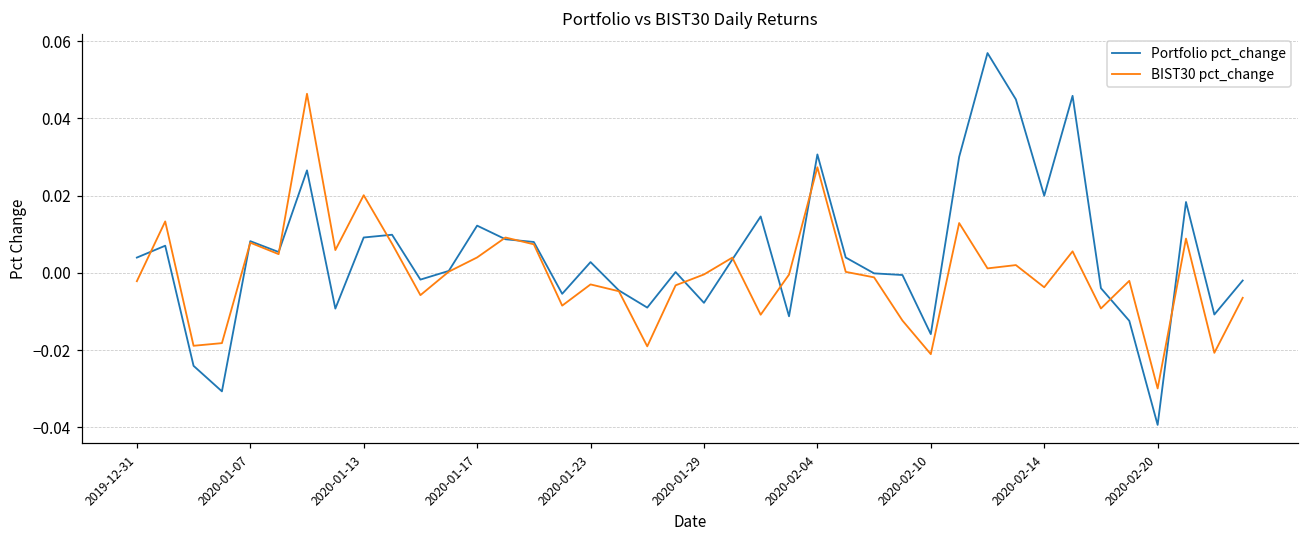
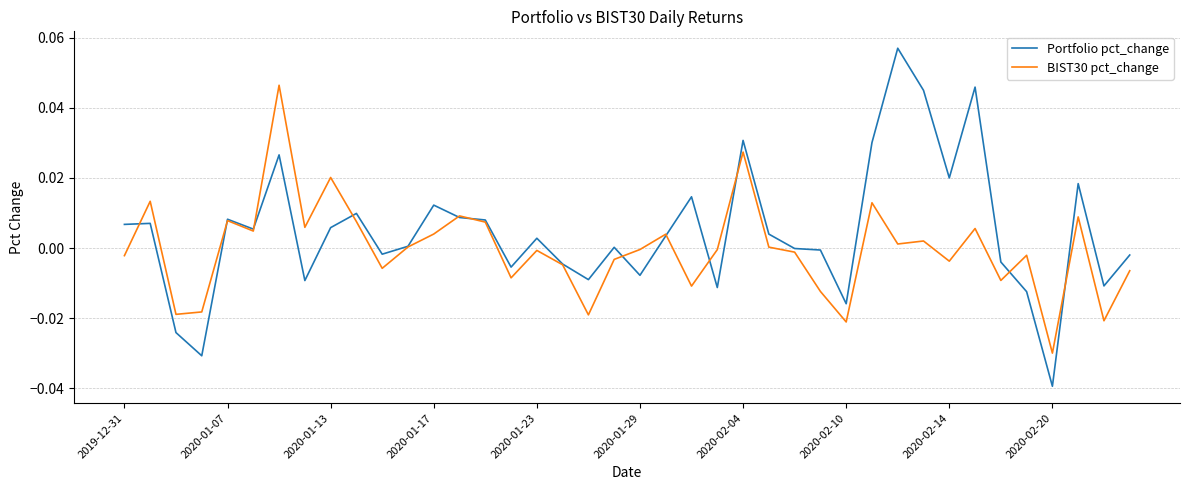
Portfolio pct_change, 2019-12-31: 0.004 -> 0.007
Portfolio pct_change, 2020-01-13: 0.009 -> 0.006
BIST30 pct_change, 2020-01-23: -0.003 -> -0.001
